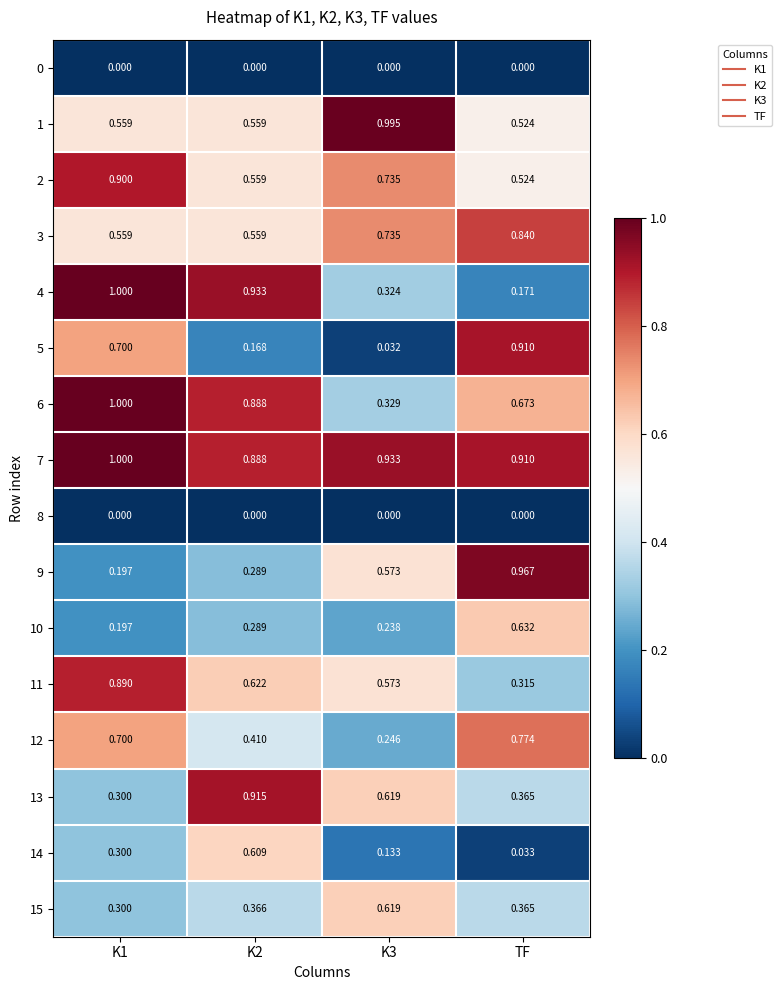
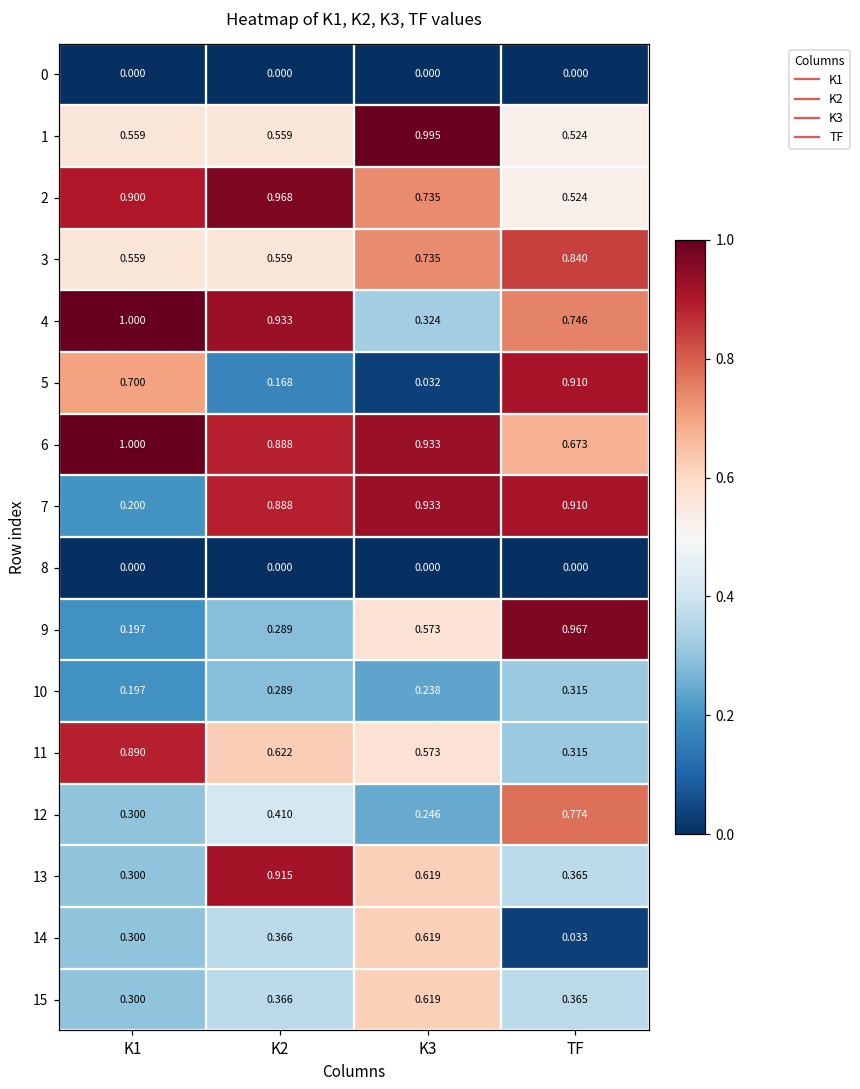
2, K2: 0.559 -> 0.968
4, TF: 0.171 -> 0.746
6, K3: 0.329 -> 0.933
7, K1: 1.000 -> 0.200
10, TF: 0.632 -> 0.315
12, K1: 0.700 -> 0.300
14, K2: 0.609 -> 0.366
14, K3: 0.133 -> 0.619
